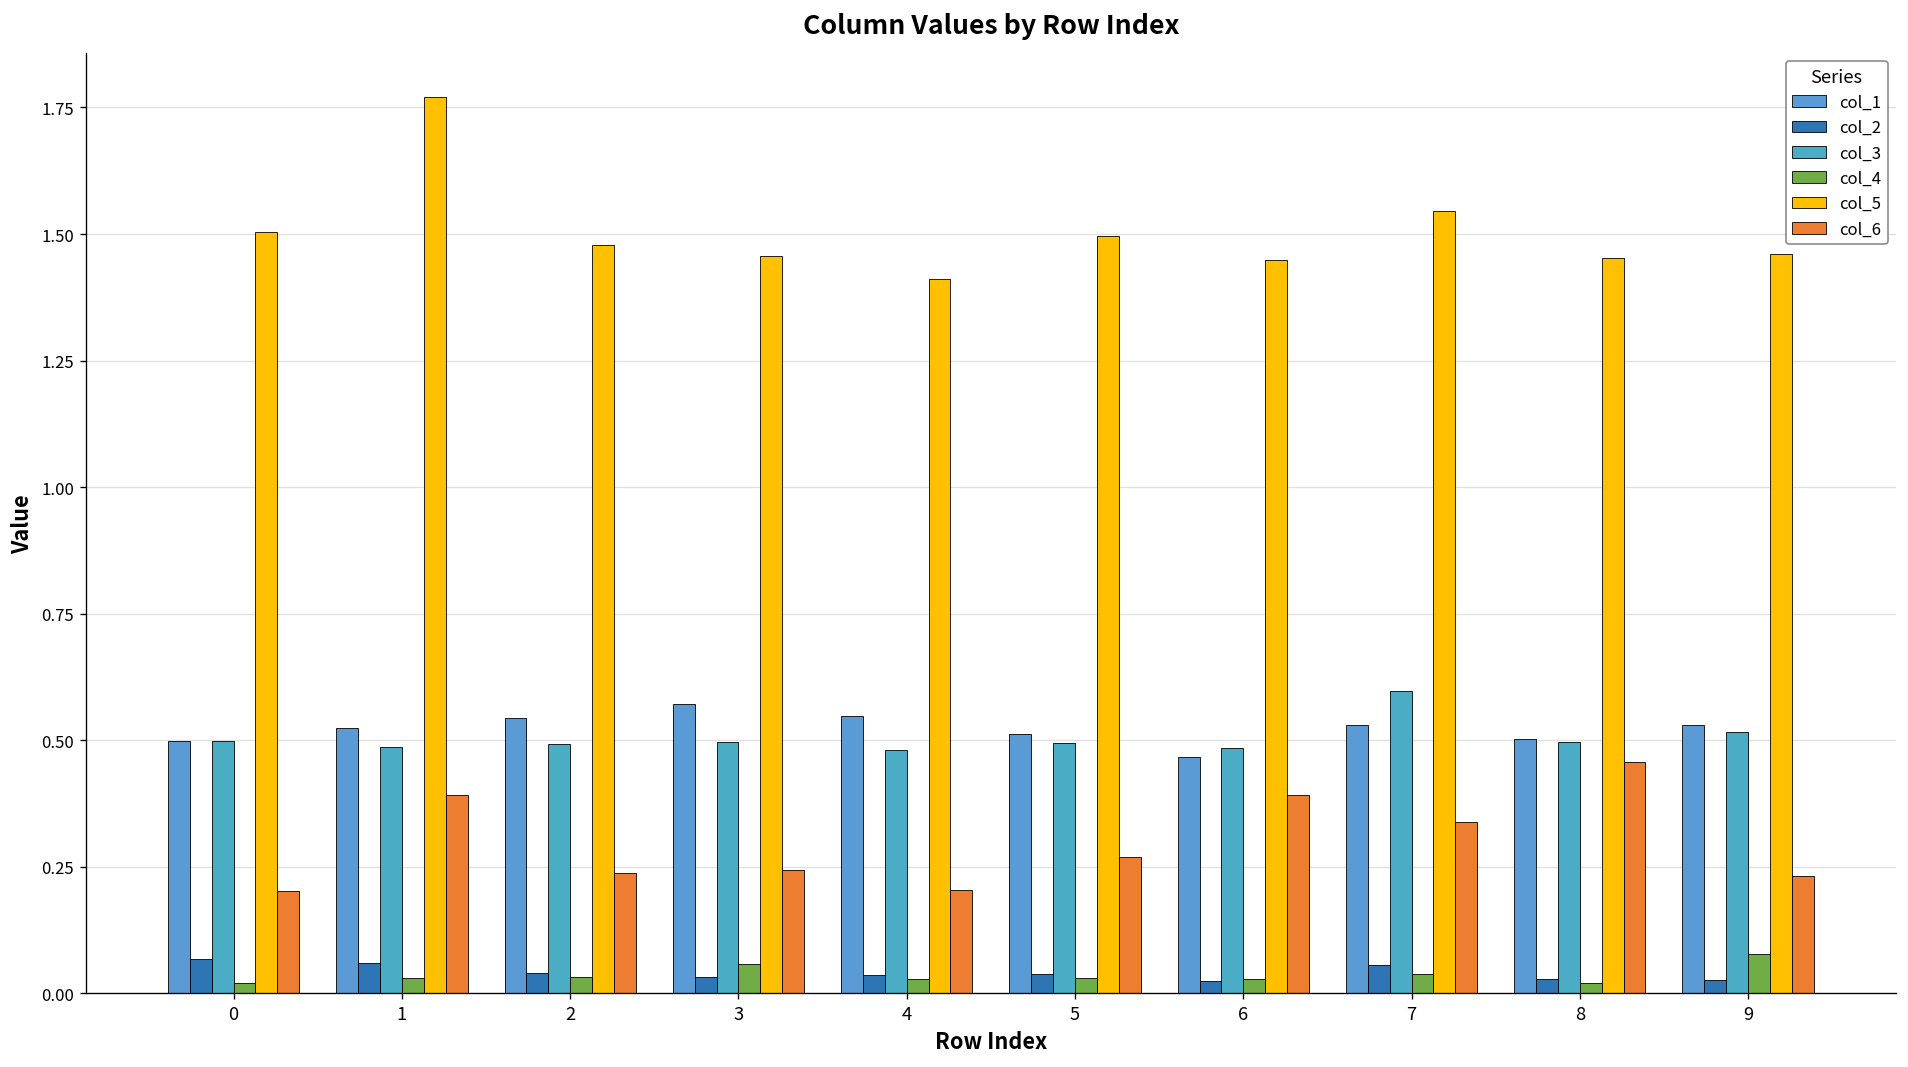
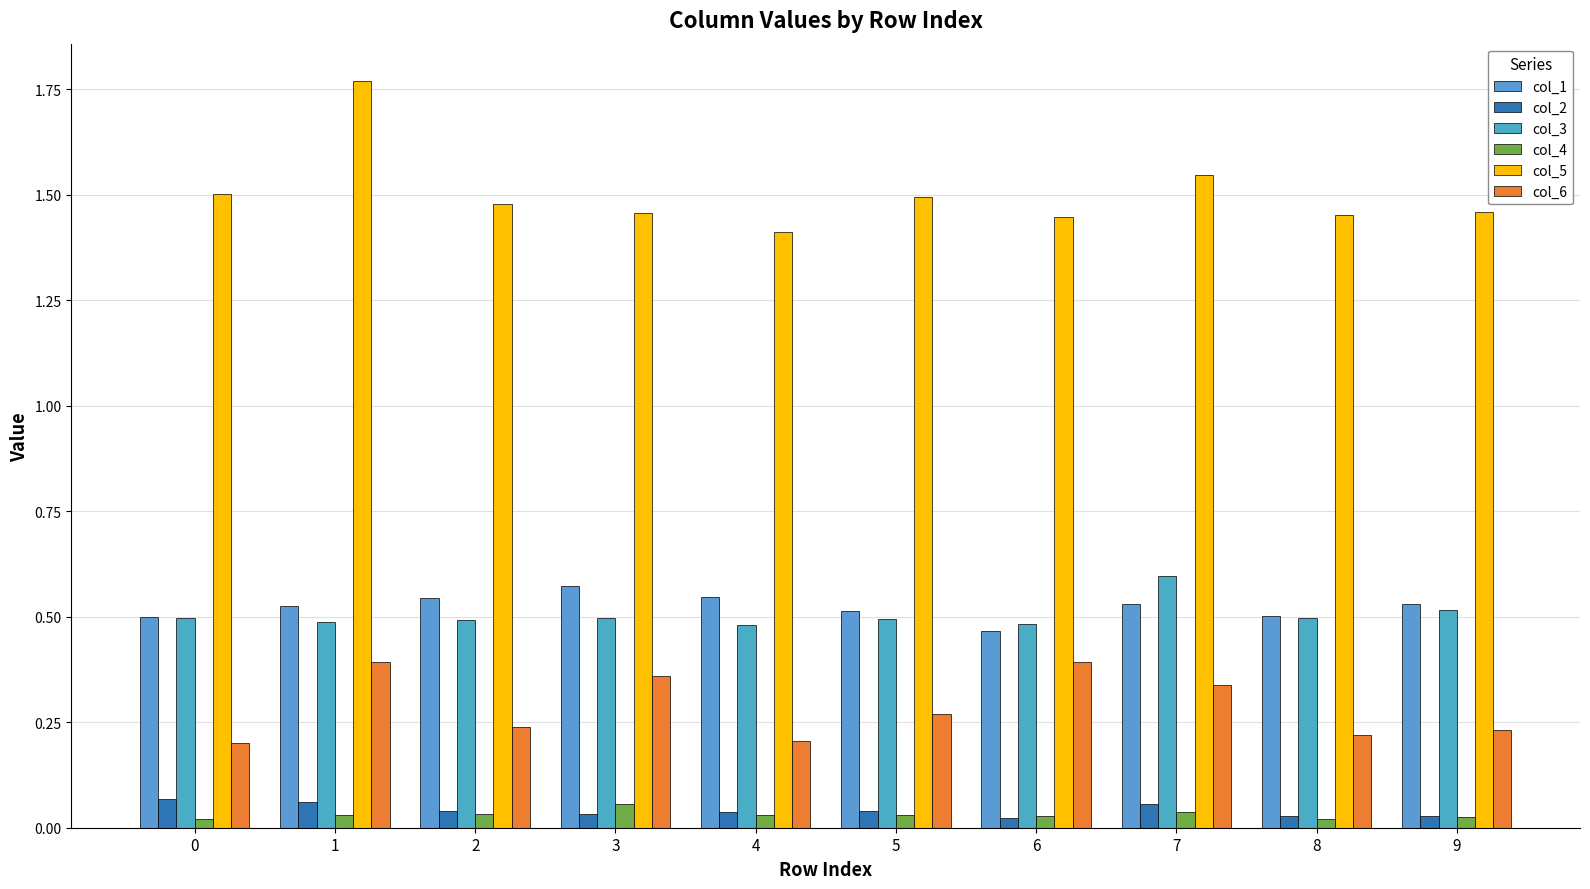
col_6, 3: 0.24 -> 0.36
col_6, 8: 0.46 -> 0.22
col_4, 9: 0.08 -> 0.03
